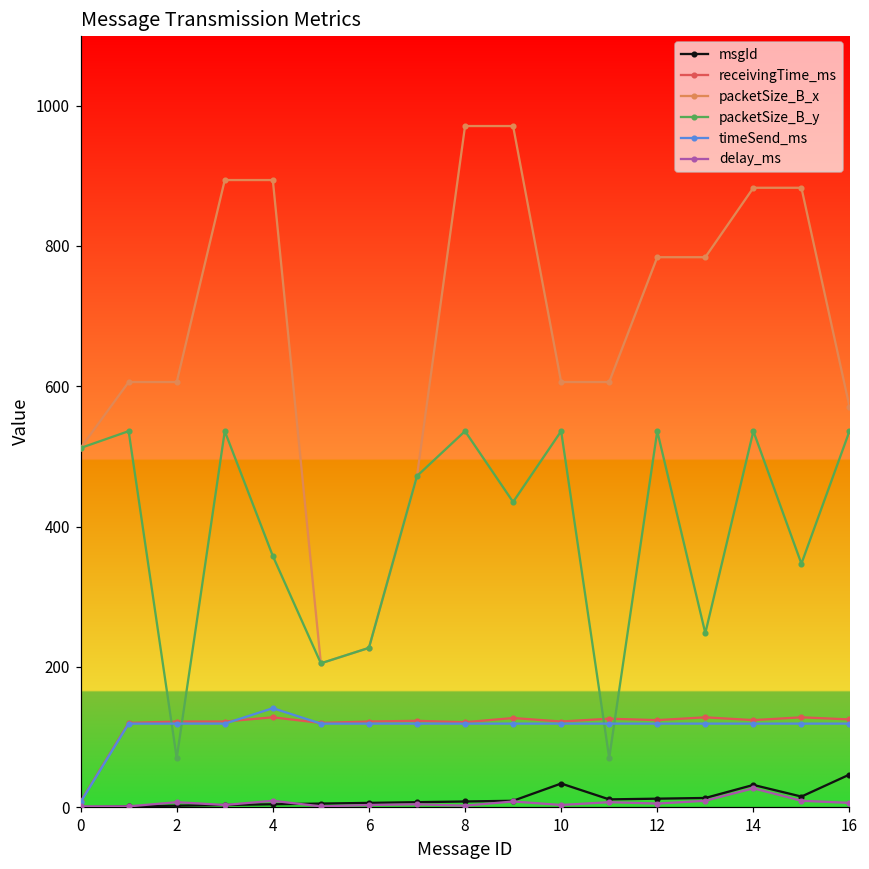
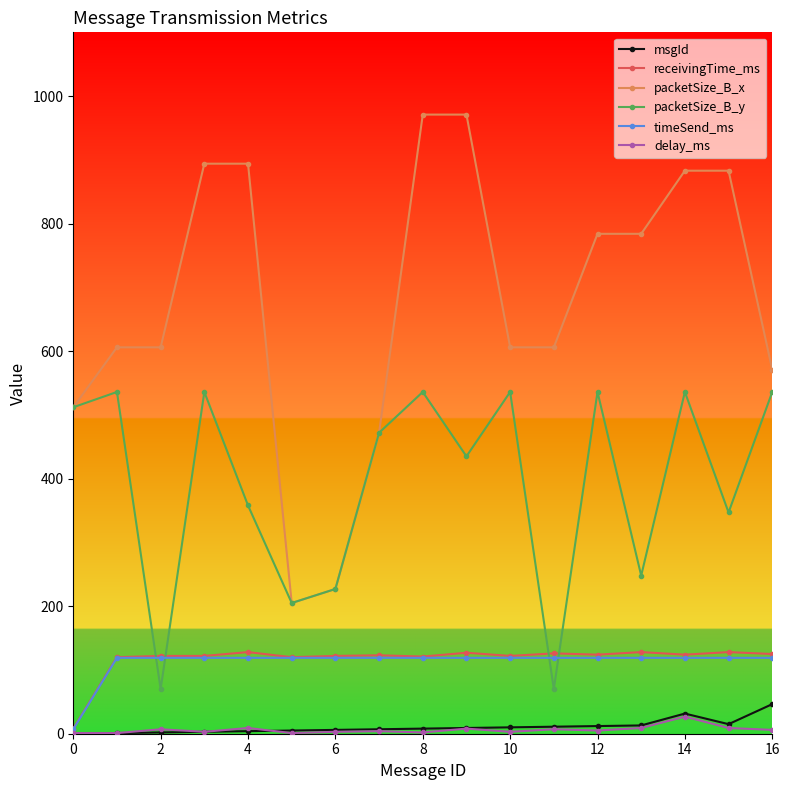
timeSend_ms, 4: 140 -> 120
msgId, 10: 30 -> 10
